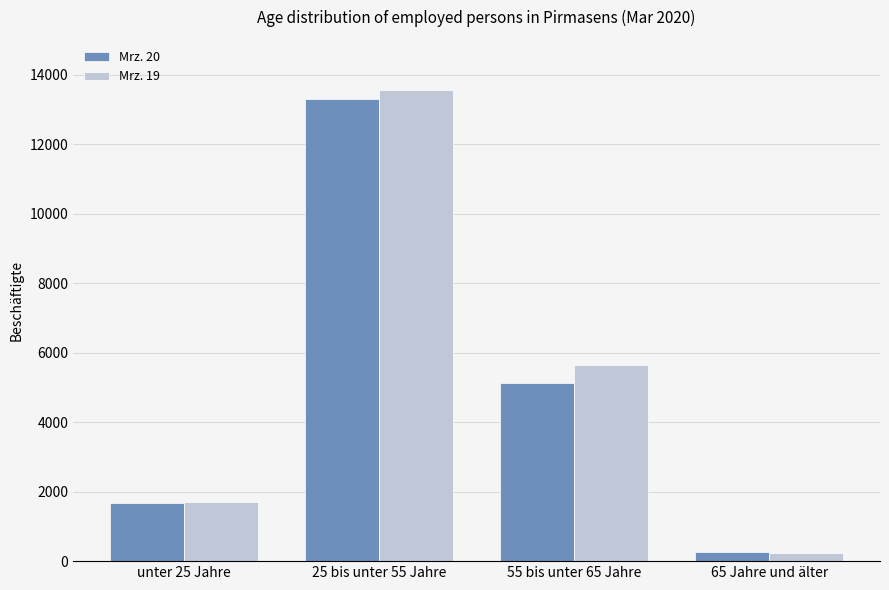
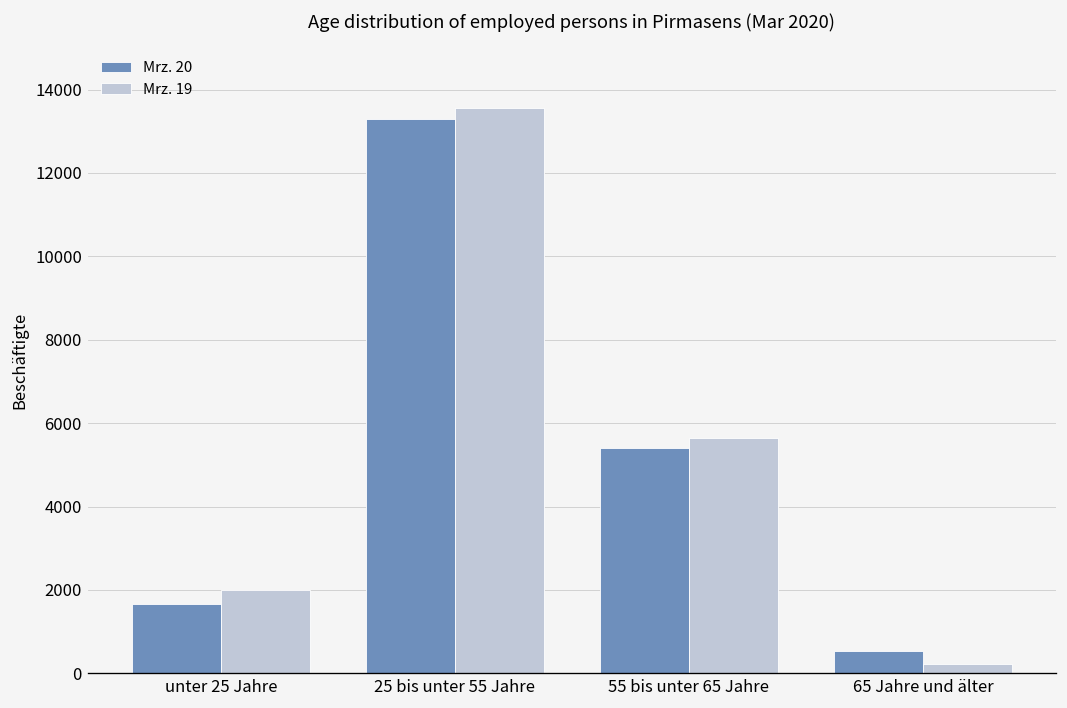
Mrz. 19, unter 25 Jahre: 1700 -> 2000
Mrz. 20, 55 bis unter 65 Jahre: 5100 -> 5400
Mrz. 20, 65 Jahre und älter: 300 -> 500
